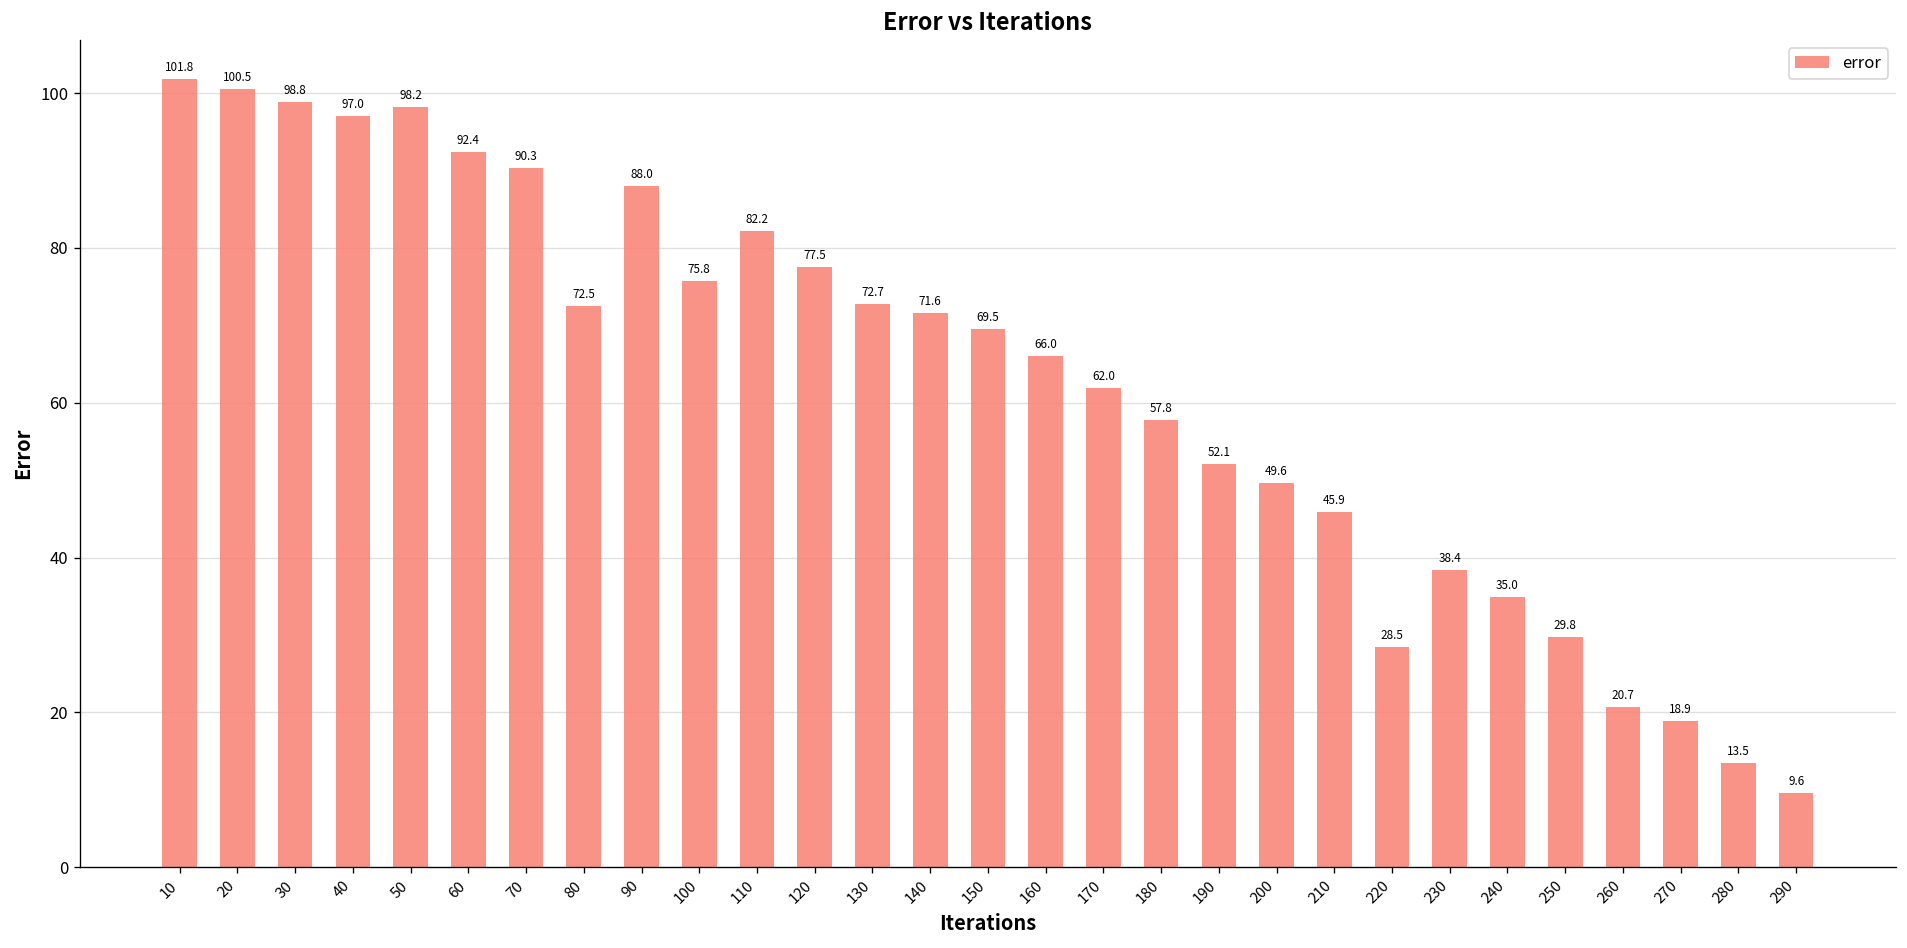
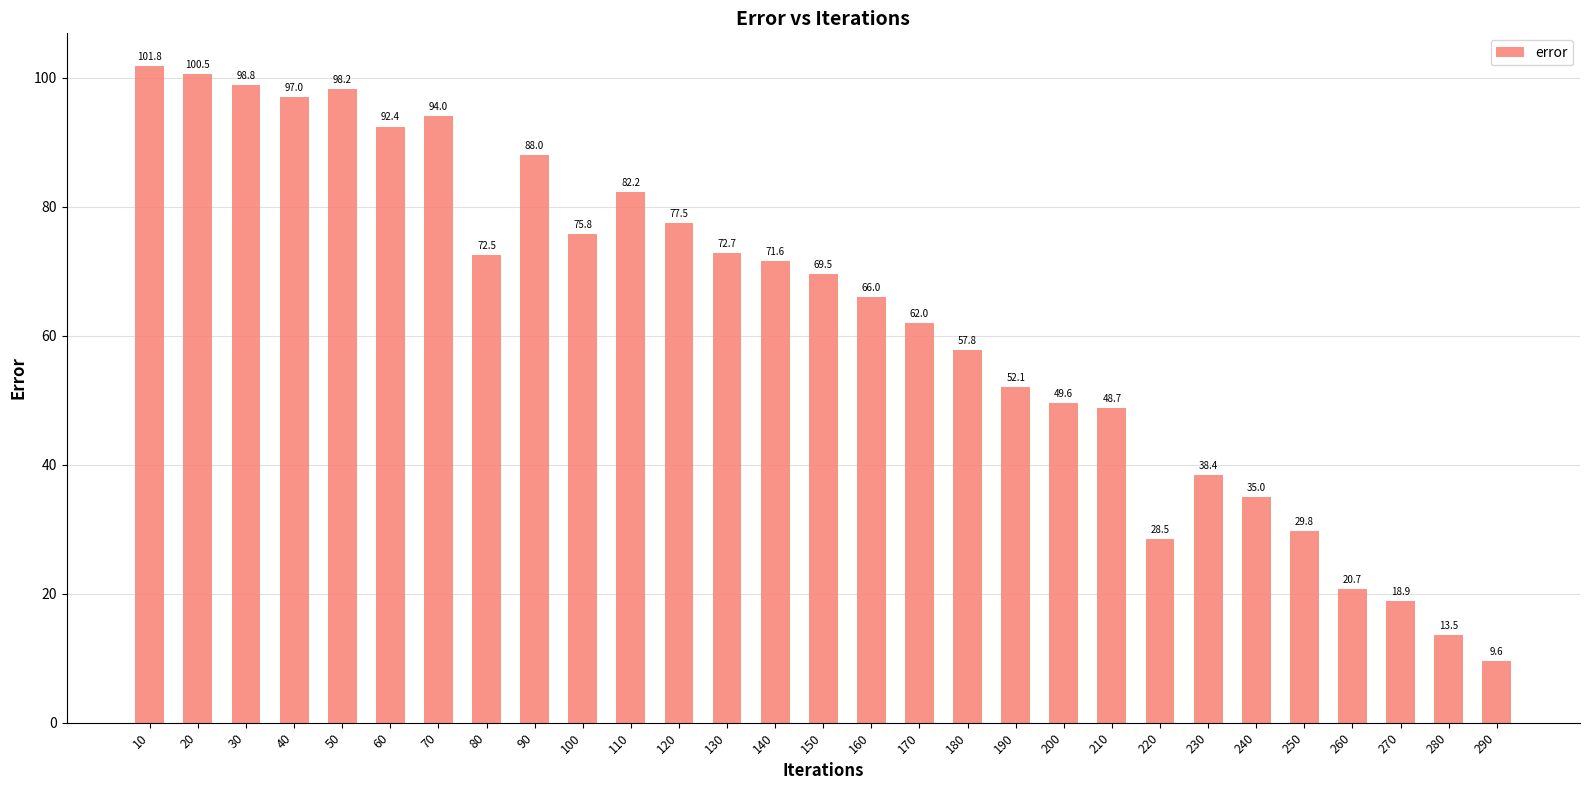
70: 90.3 -> 94.0
210: 45.9 -> 48.7
